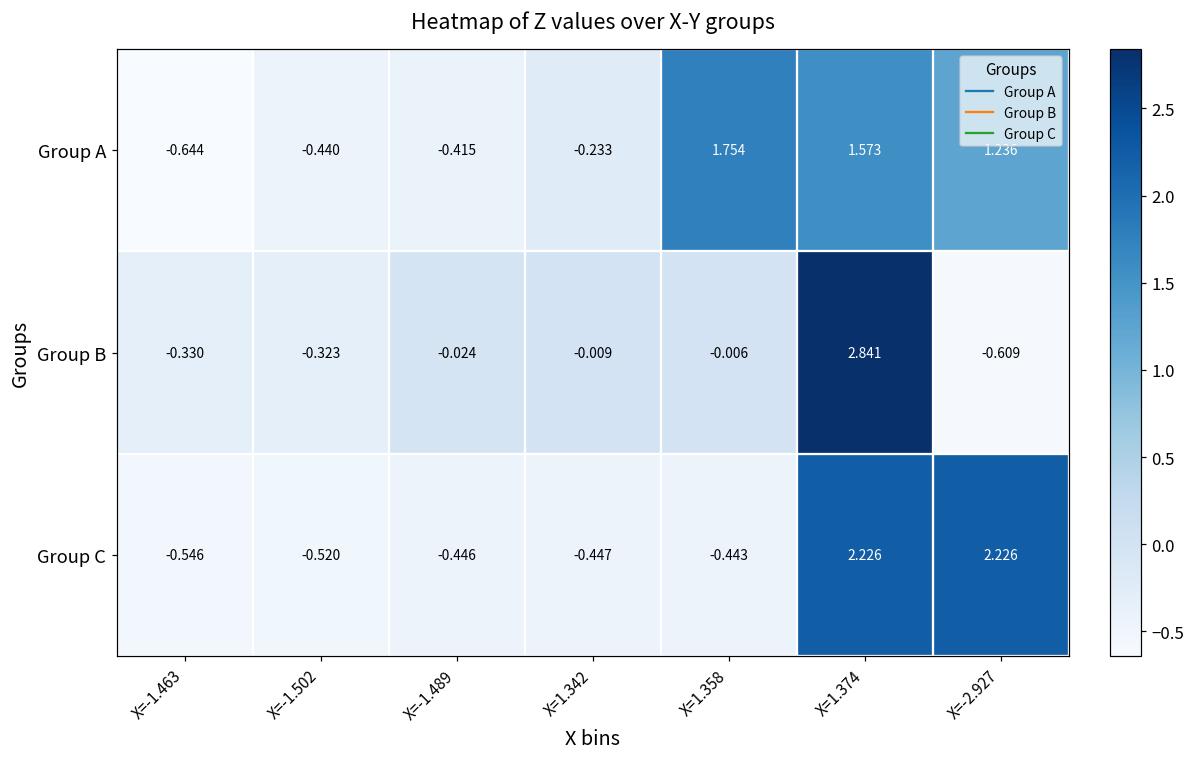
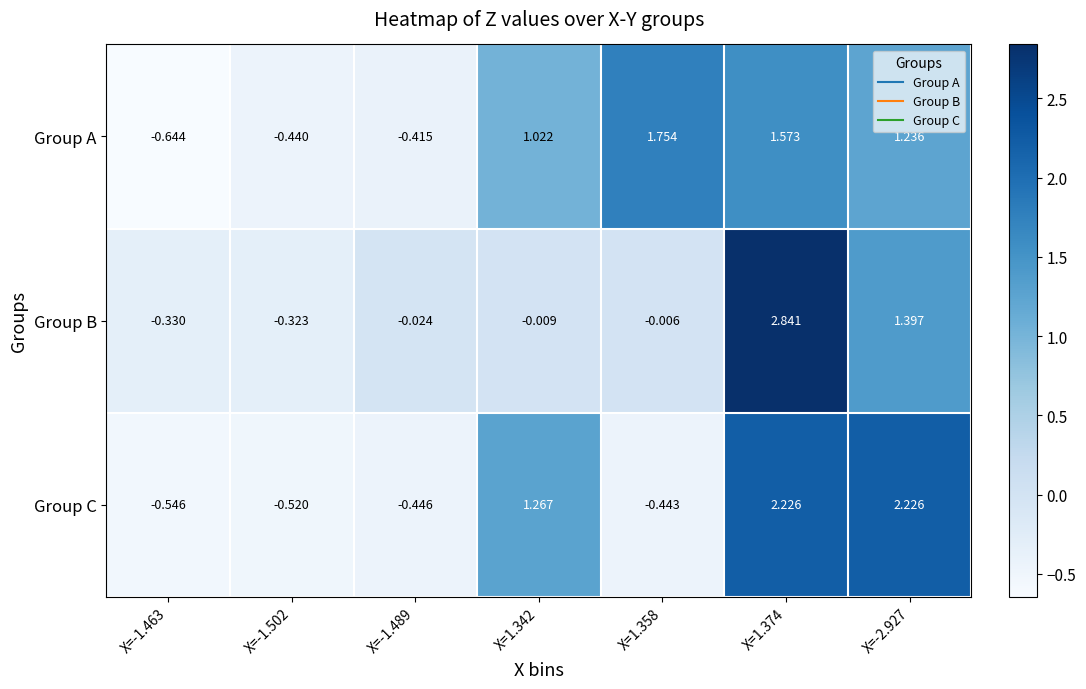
Group A, X=1.342: -0.233 -> 1.022
Group B, X=-2.927: -0.609 -> 1.397
Group C, X=1.342: -0.447 -> 1.267
